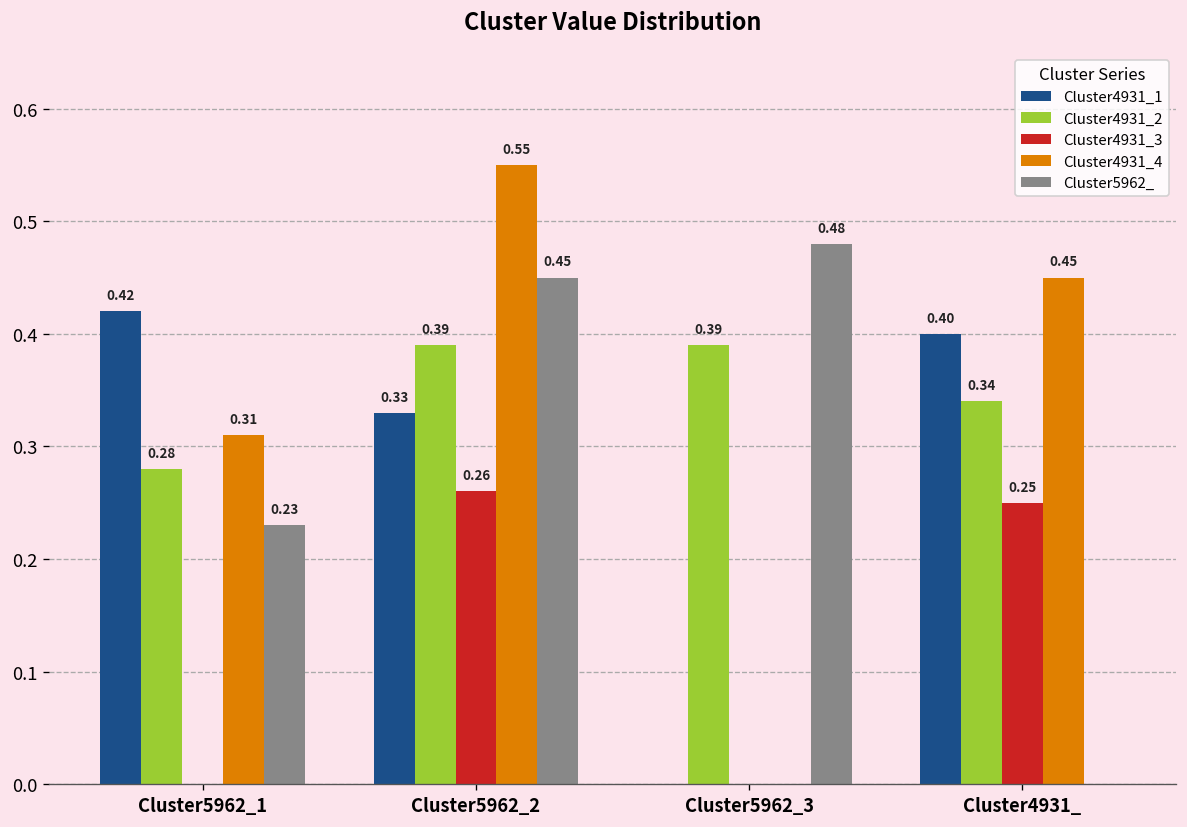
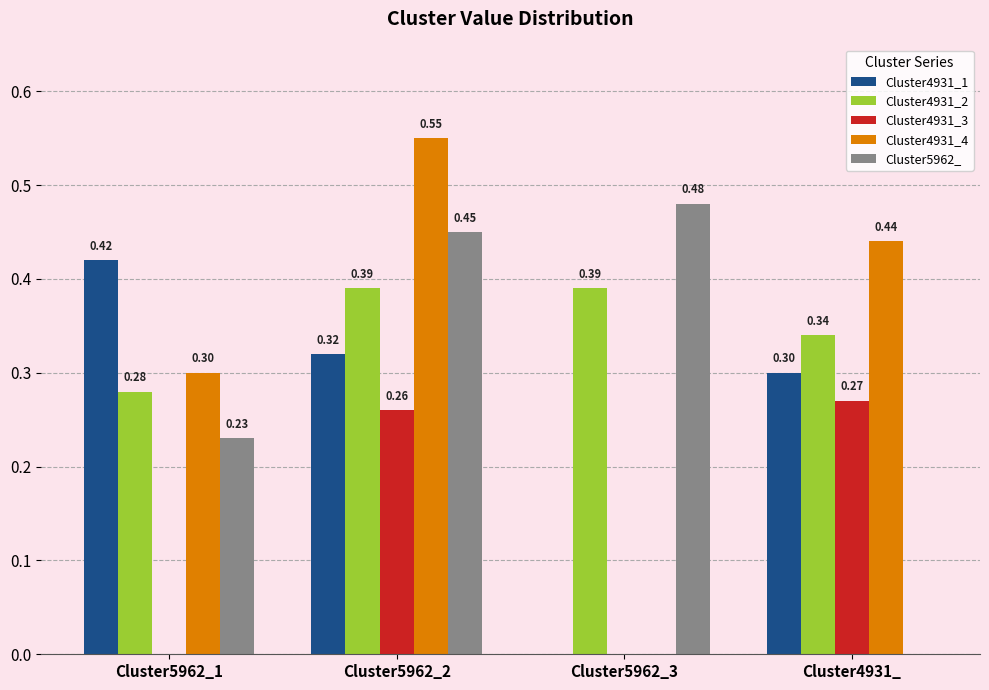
Cluster4931_4, Cluster5962_1: 0.31 -> 0.30
Cluster4931_1, Cluster5962_2: 0.33 -> 0.32
Cluster4931_1, Cluster4931_: 0.40 -> 0.30
Cluster4931_3, Cluster4931_: 0.25 -> 0.27
Cluster4931_4, Cluster4931_: 0.45 -> 0.44
